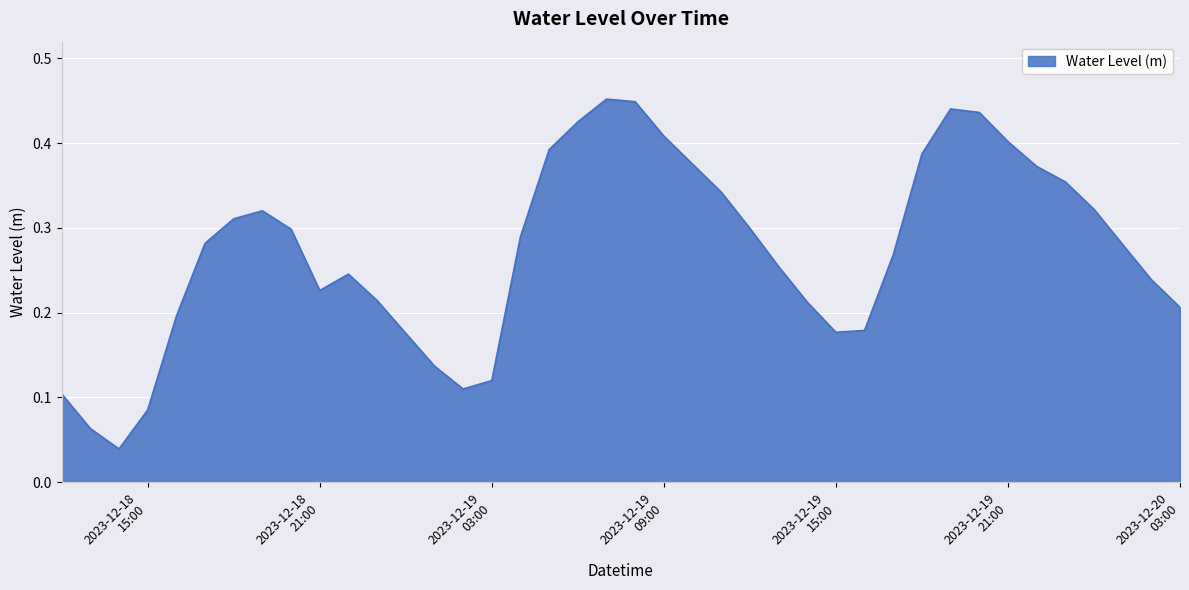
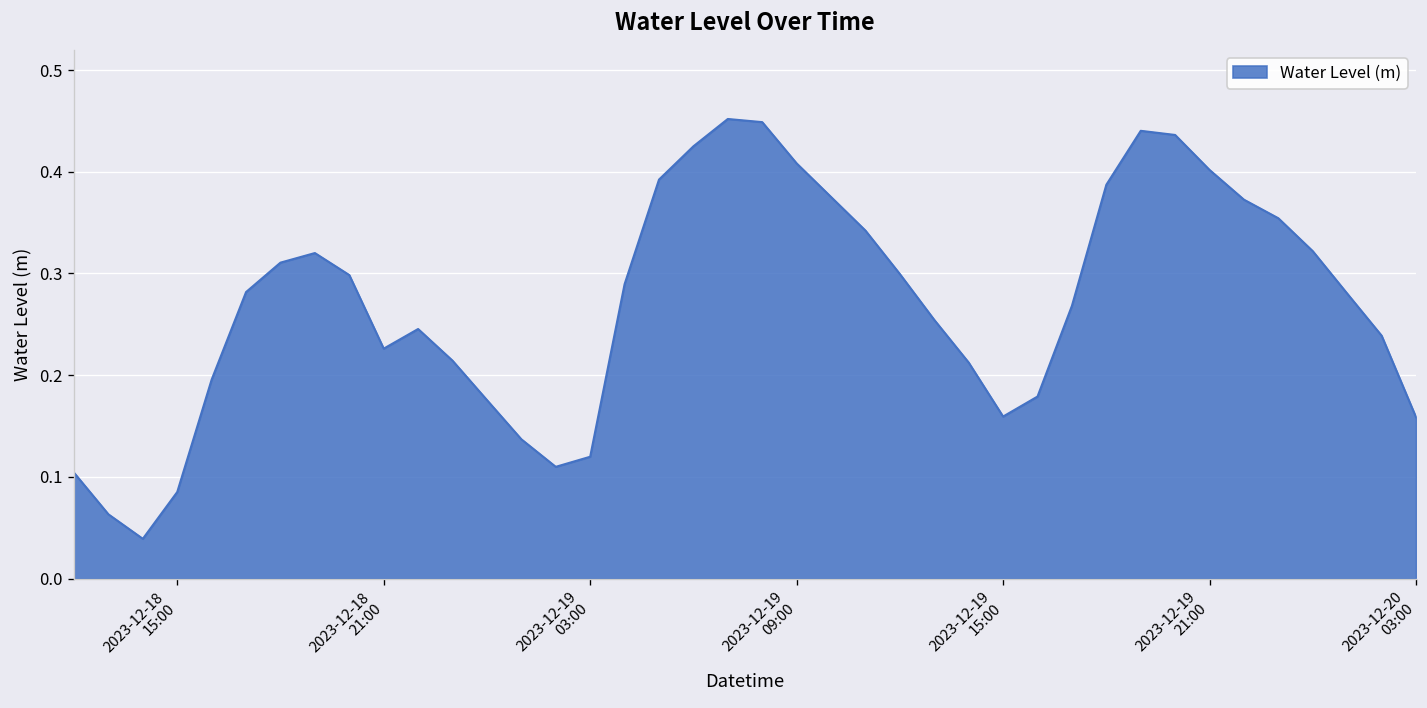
2023-12-19 15:00: 0.18 -> 0.16
2023-12-20 03:00: 0.21 -> 0.16
